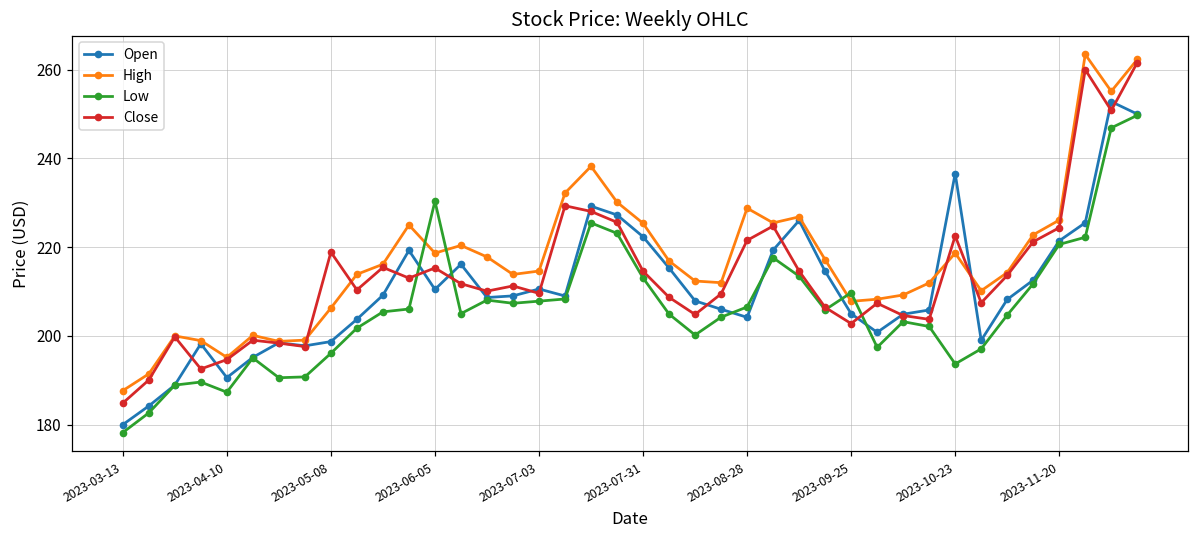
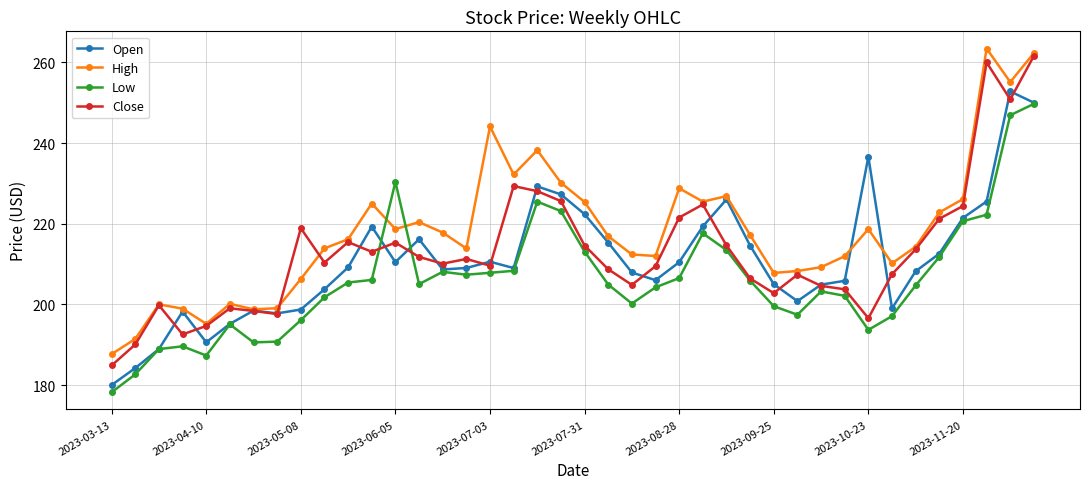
High, 2023-07-03: 215 -> 244
Open, 2023-08-28: 204 -> 210
Low, 2023-09-25: 210 -> 200
Close, 2023-10-23: 223 -> 197
